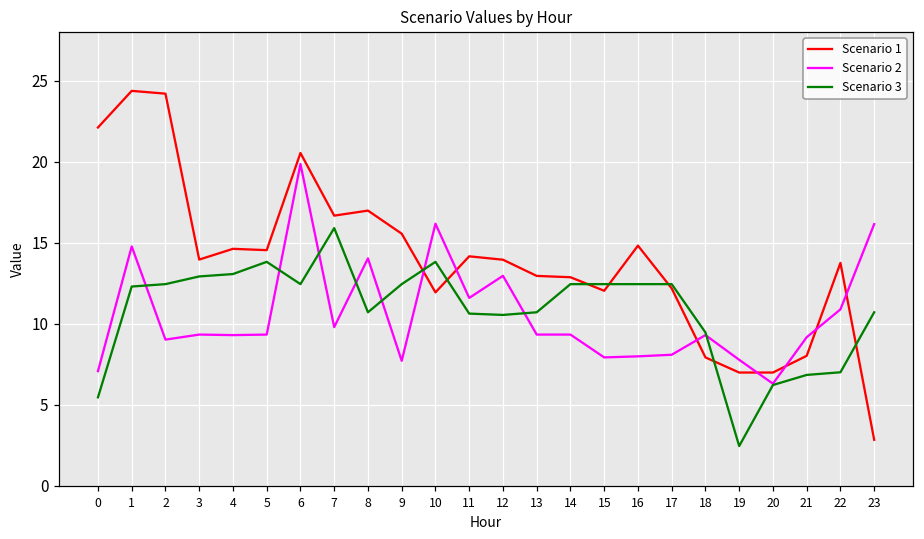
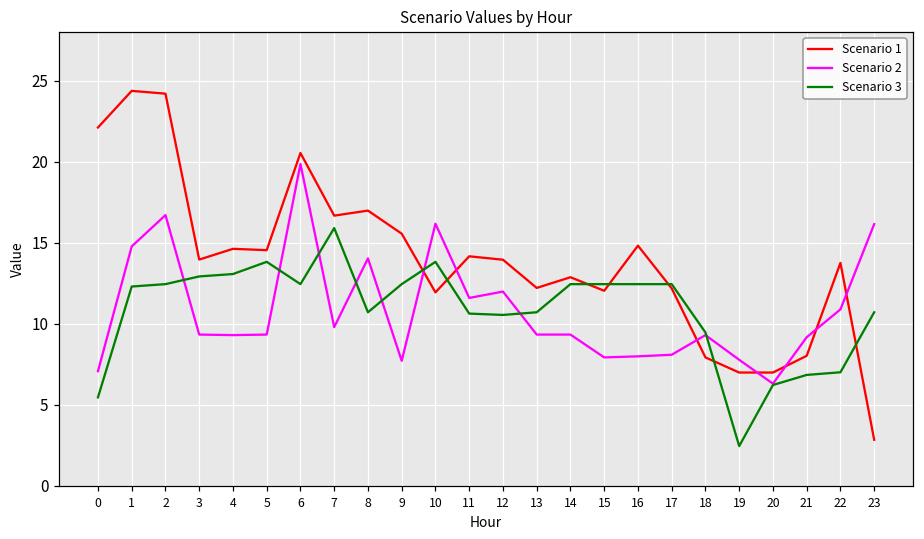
Scenario 2, 2: 9.0 -> 16.7
Scenario 2, 12: 13.0 -> 12.0
Scenario 1, 13: 13.0 -> 12.2
